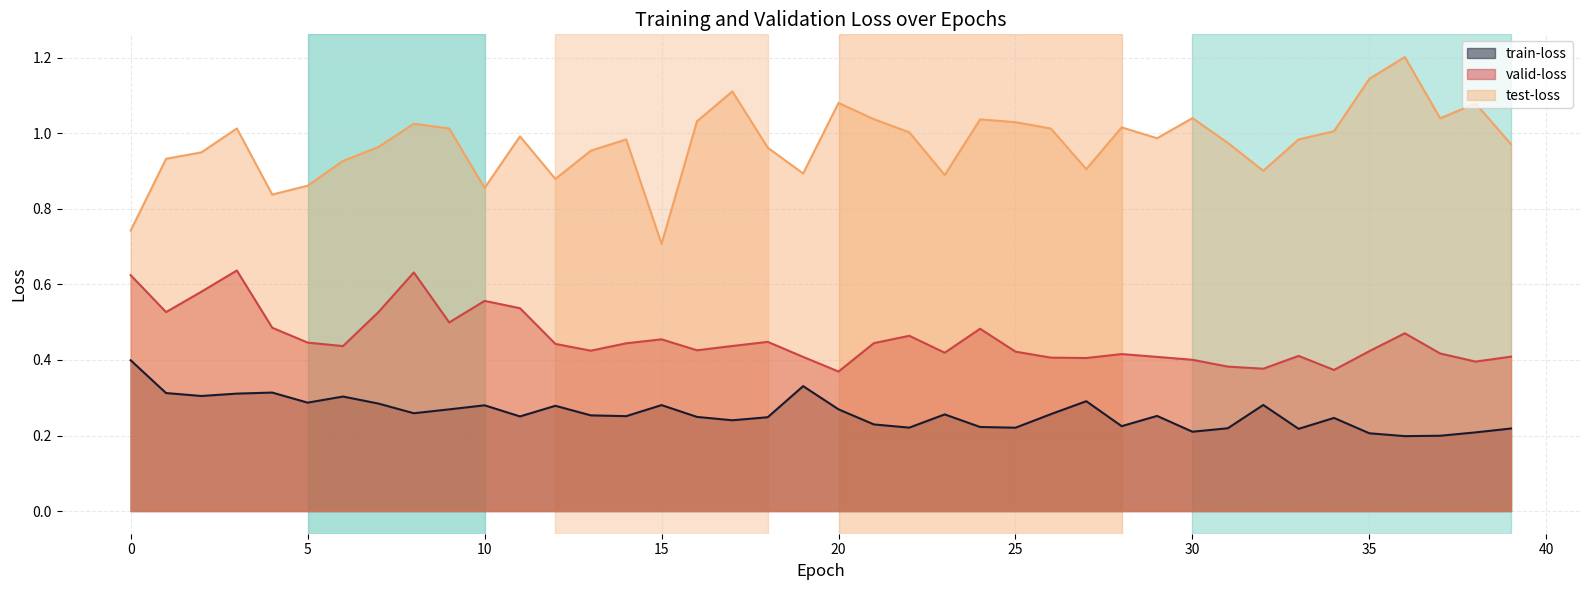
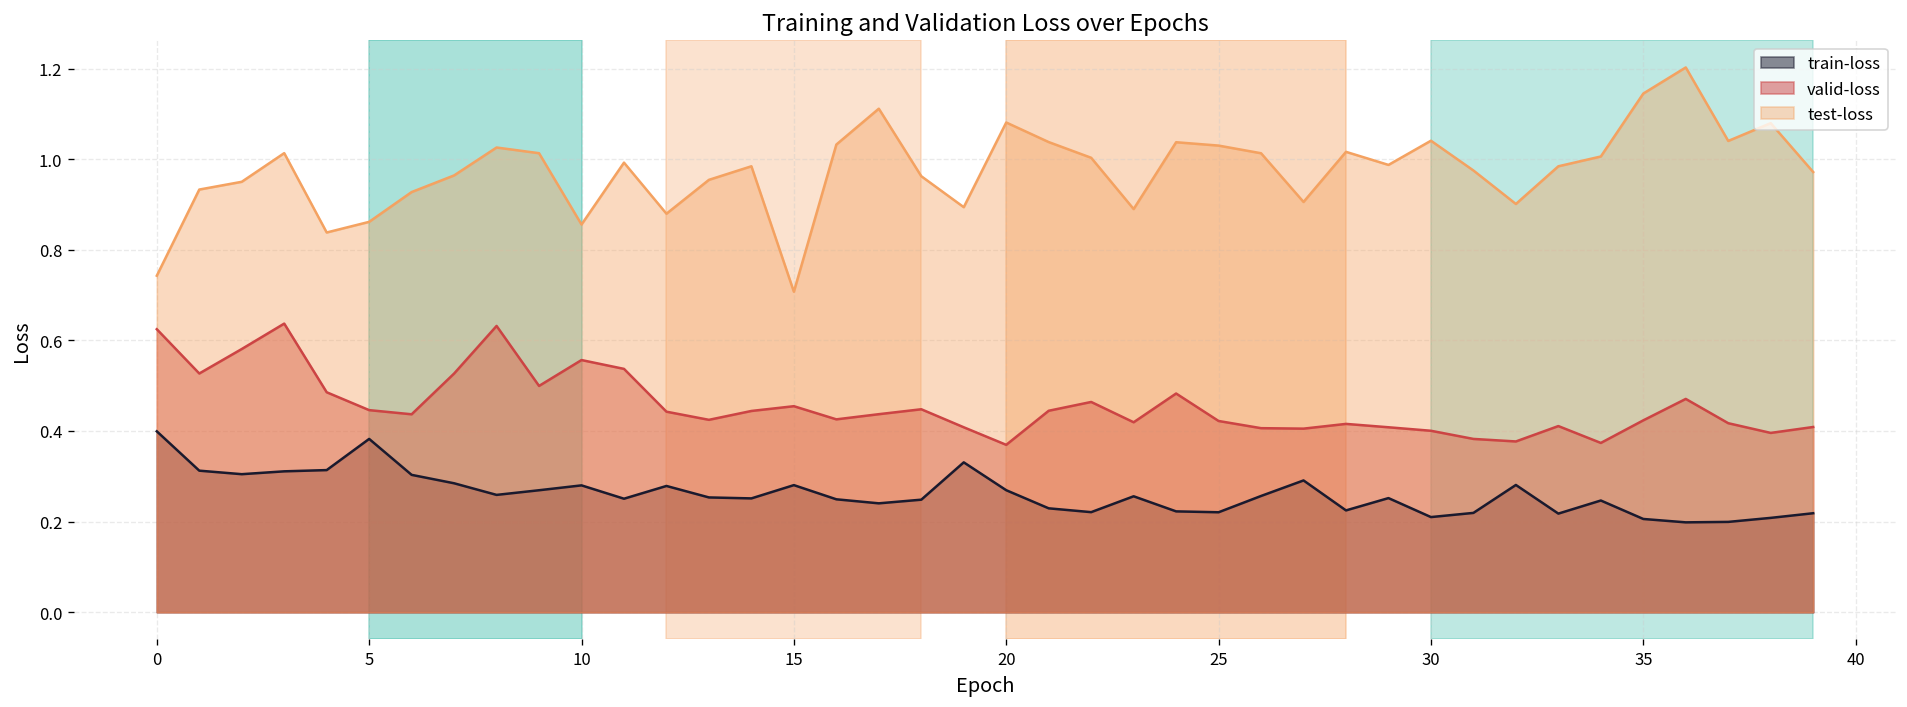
train-loss, 5: 0.29 -> 0.38
